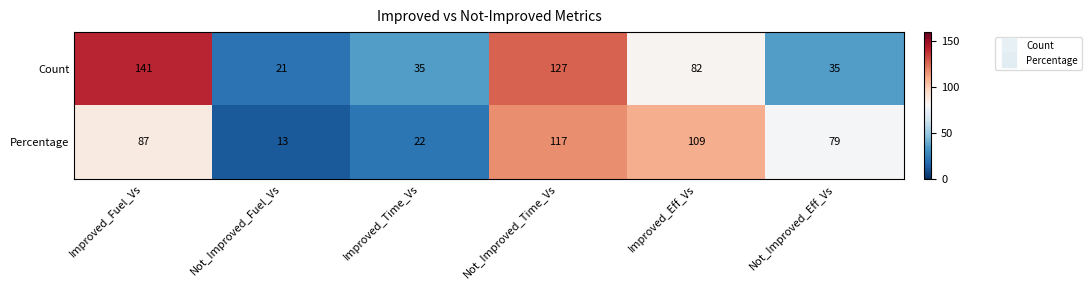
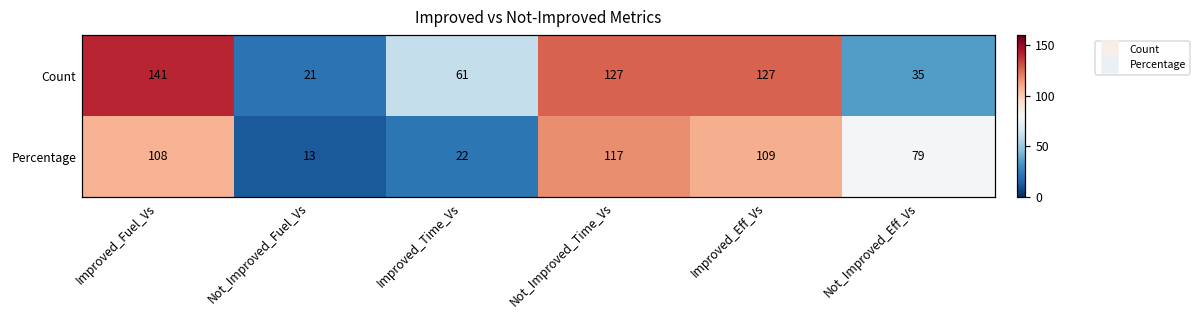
Count, Improved_Time_Vs: 35 -> 61
Count, Improved_Eff_Vs: 82 -> 127
Percentage, Improved_Fuel_Vs: 87 -> 108
